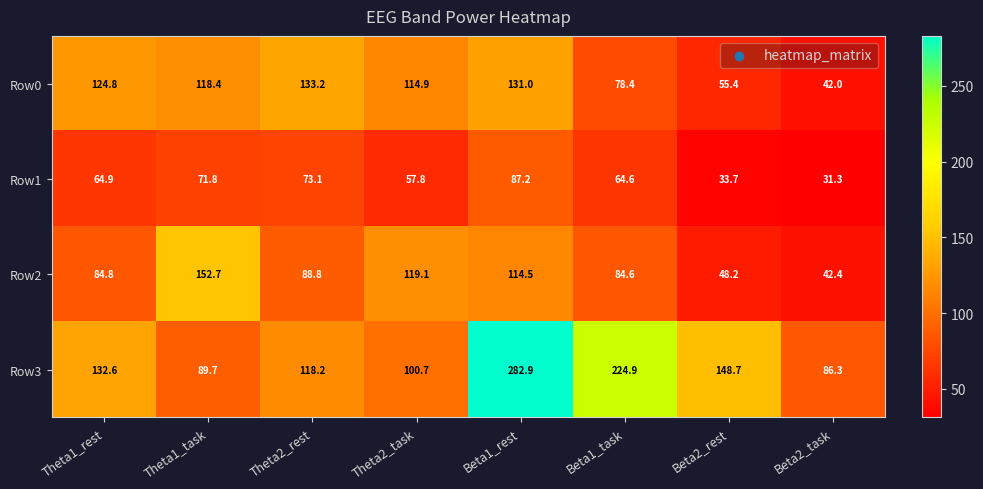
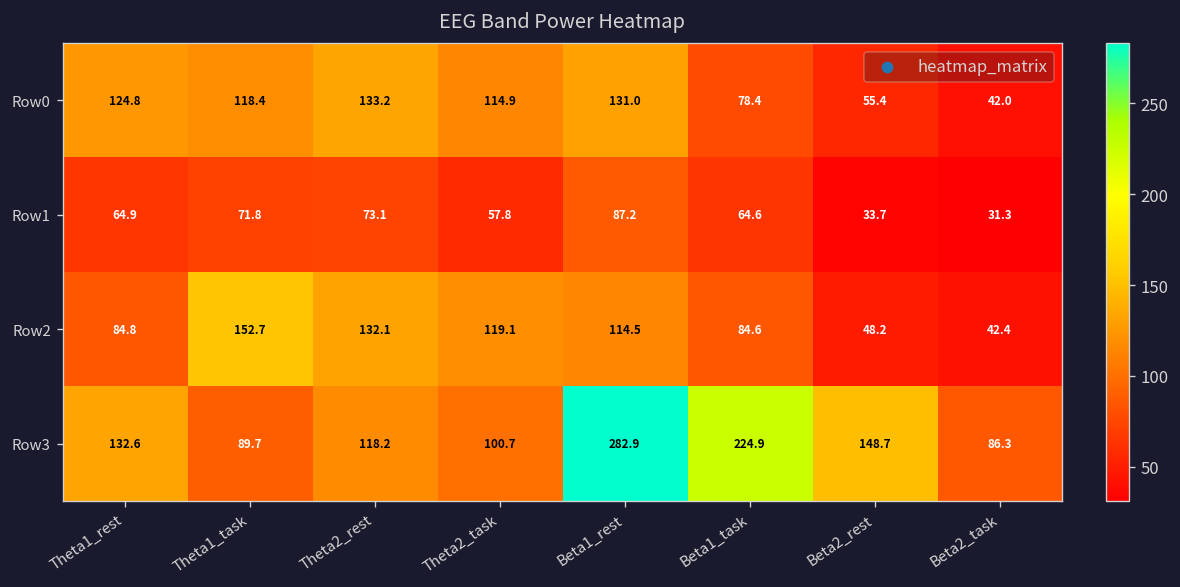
Row2, Theta2_rest: 88.8 -> 132.1
